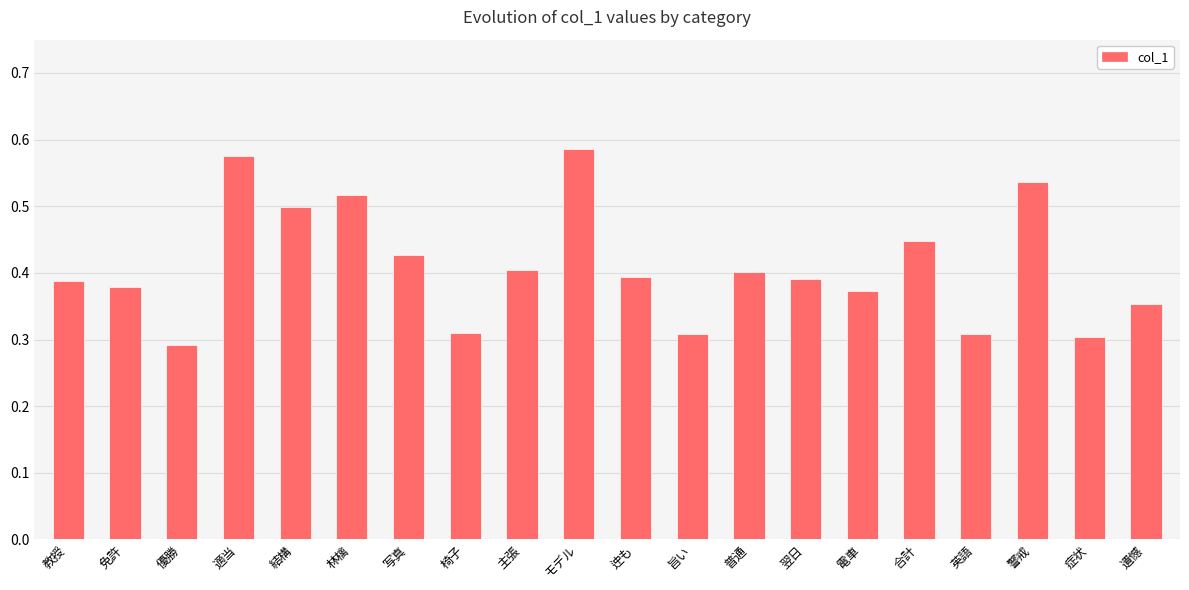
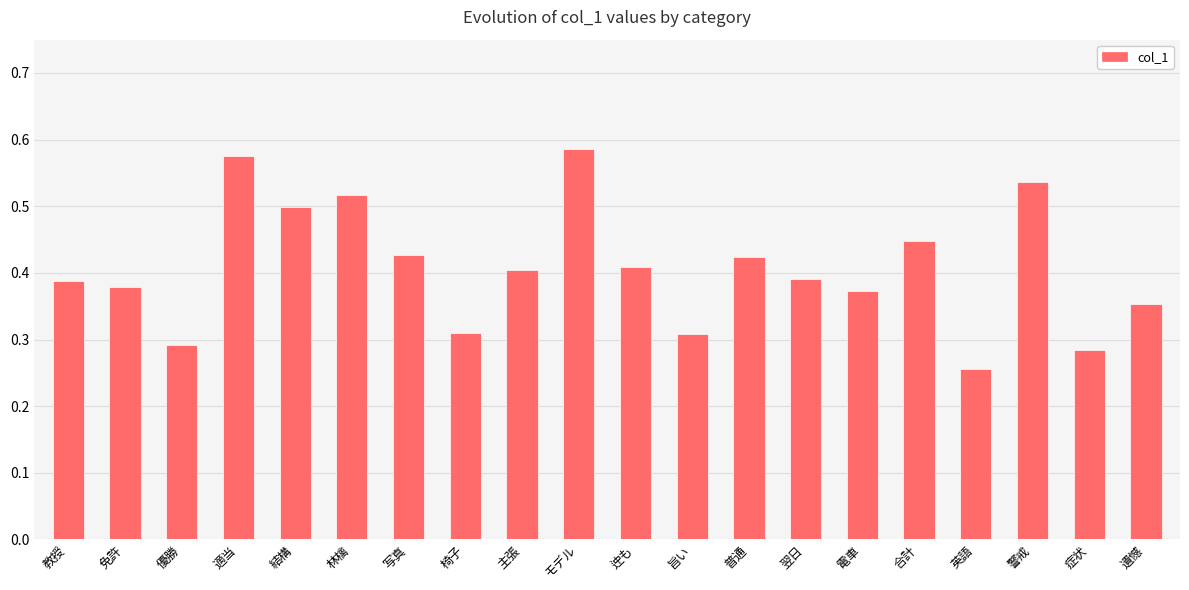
迚も: 0.39 -> 0.41
普通: 0.40 -> 0.42
英語: 0.31 -> 0.26
症状: 0.30 -> 0.28
